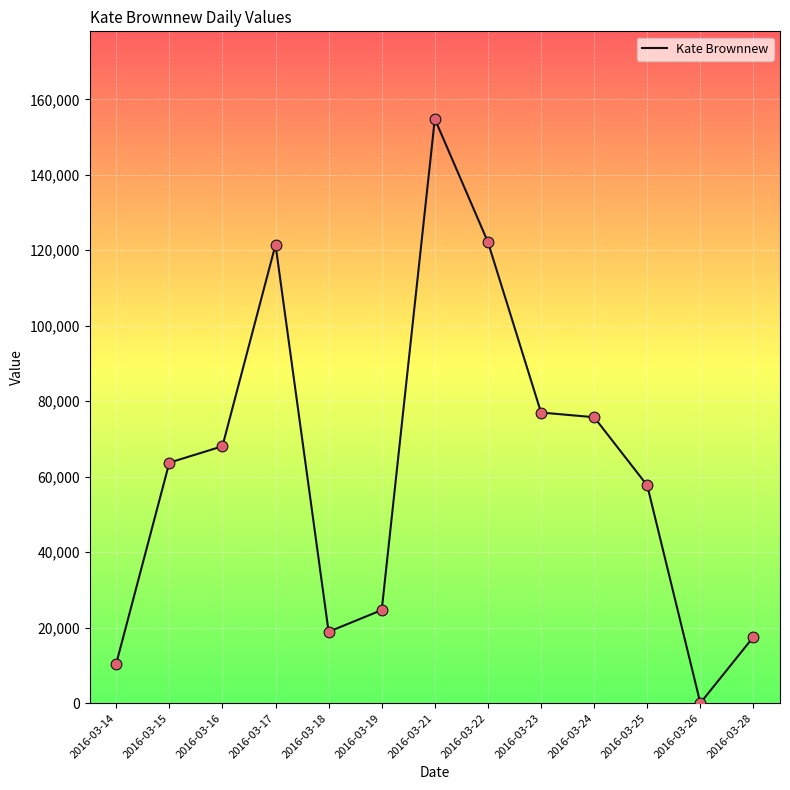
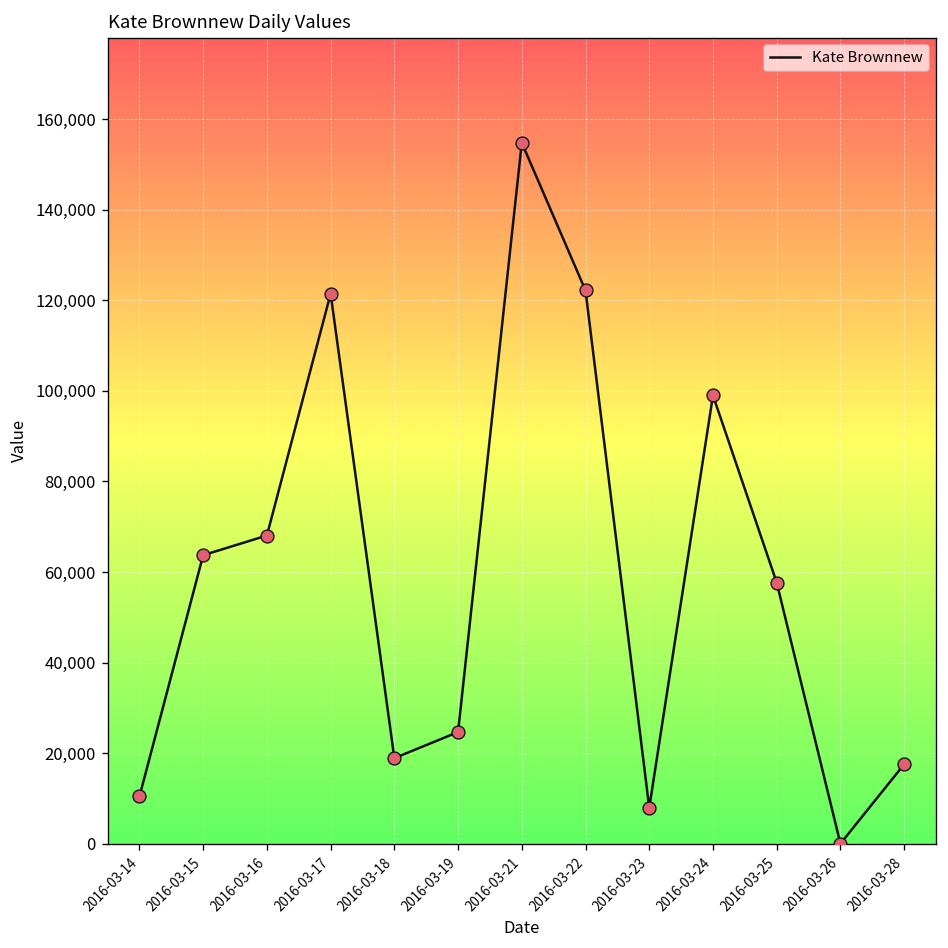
2016-03-23: 77,000 -> 8,000
2016-03-24: 76,000 -> 99,000
